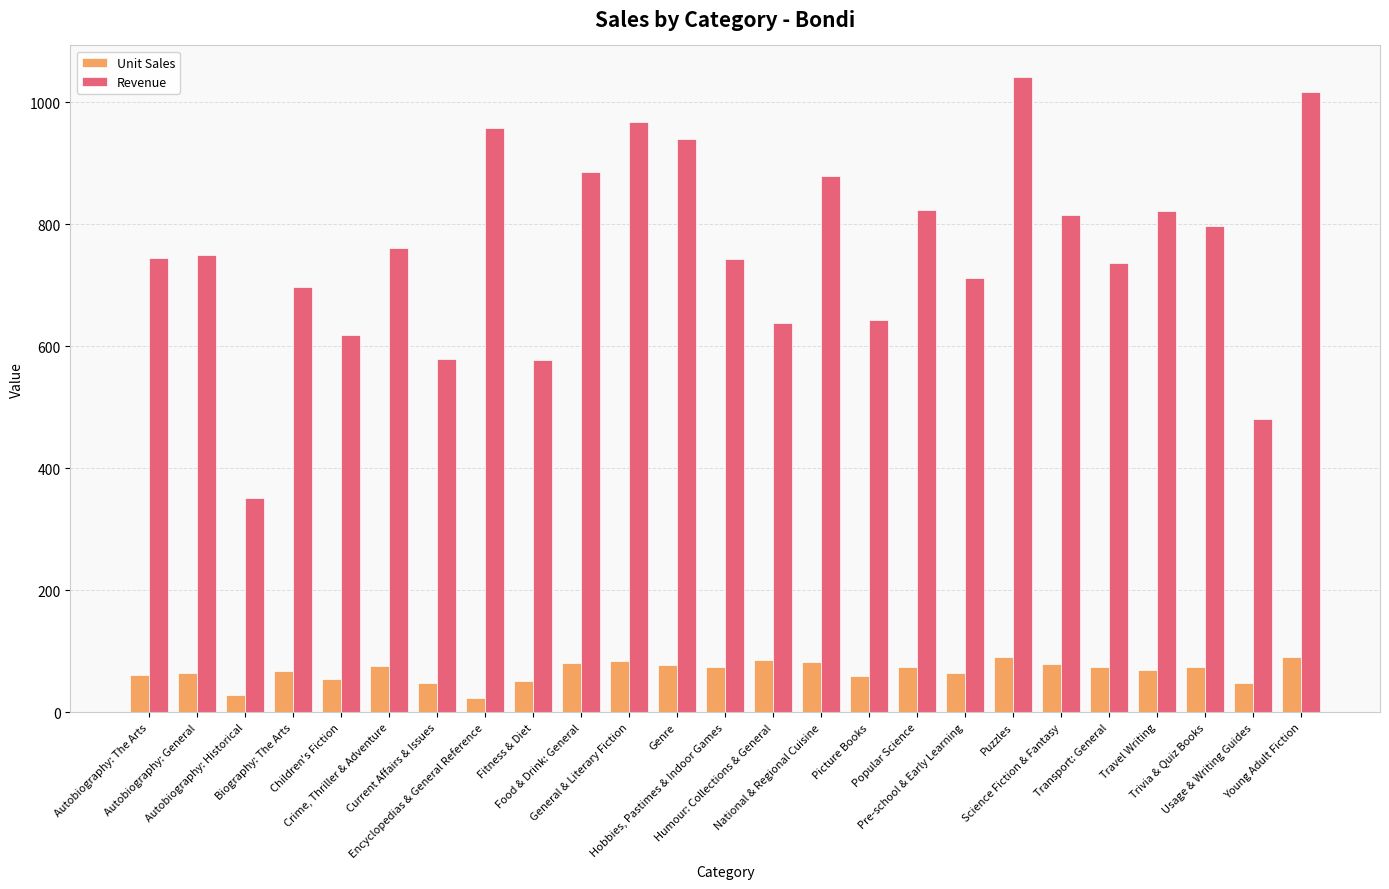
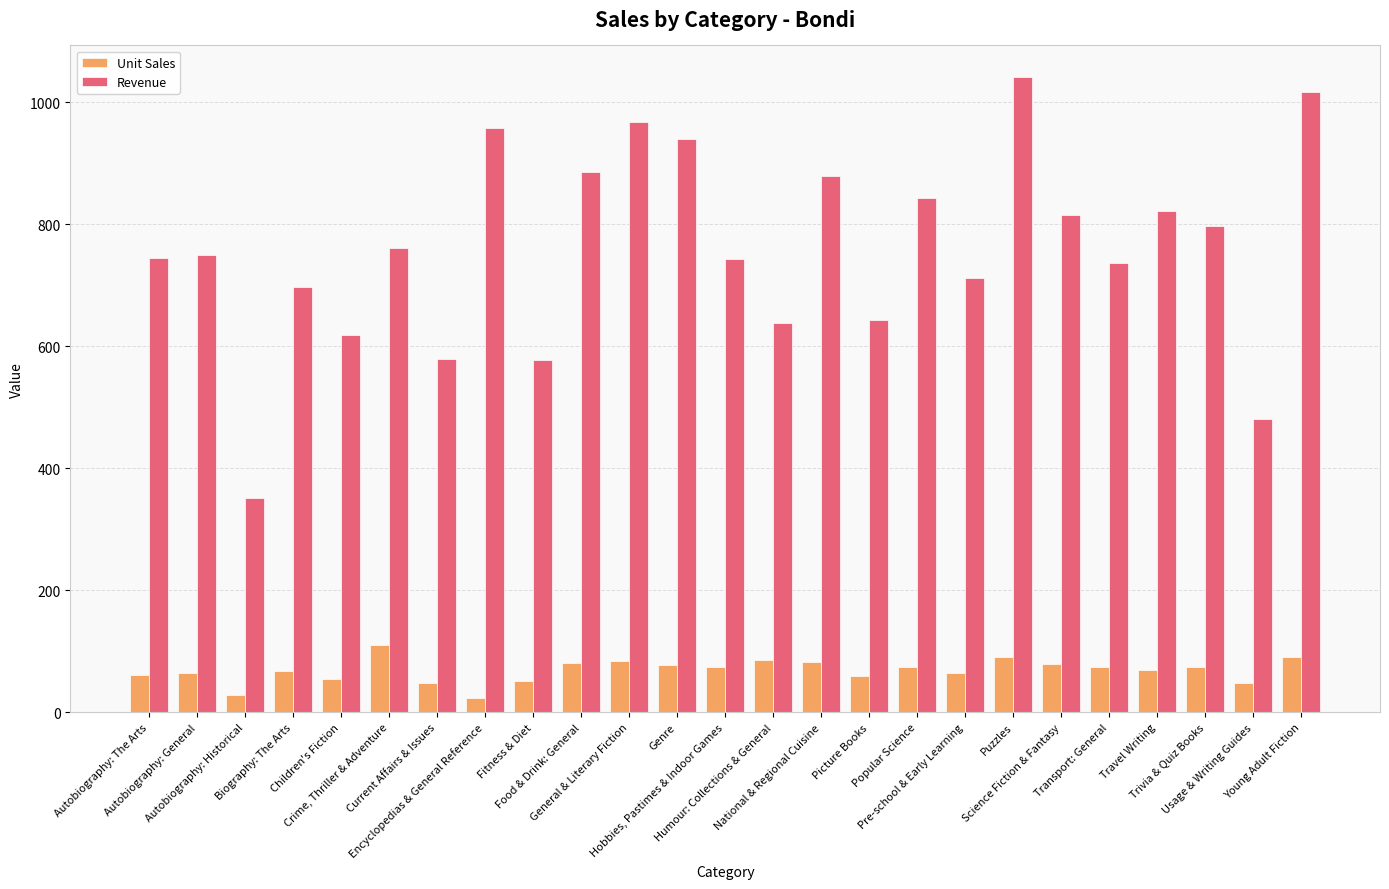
Unit Sales, Crime, Thriller & Adventure: 80 -> 110
Revenue, Popular Science: 820 -> 840
